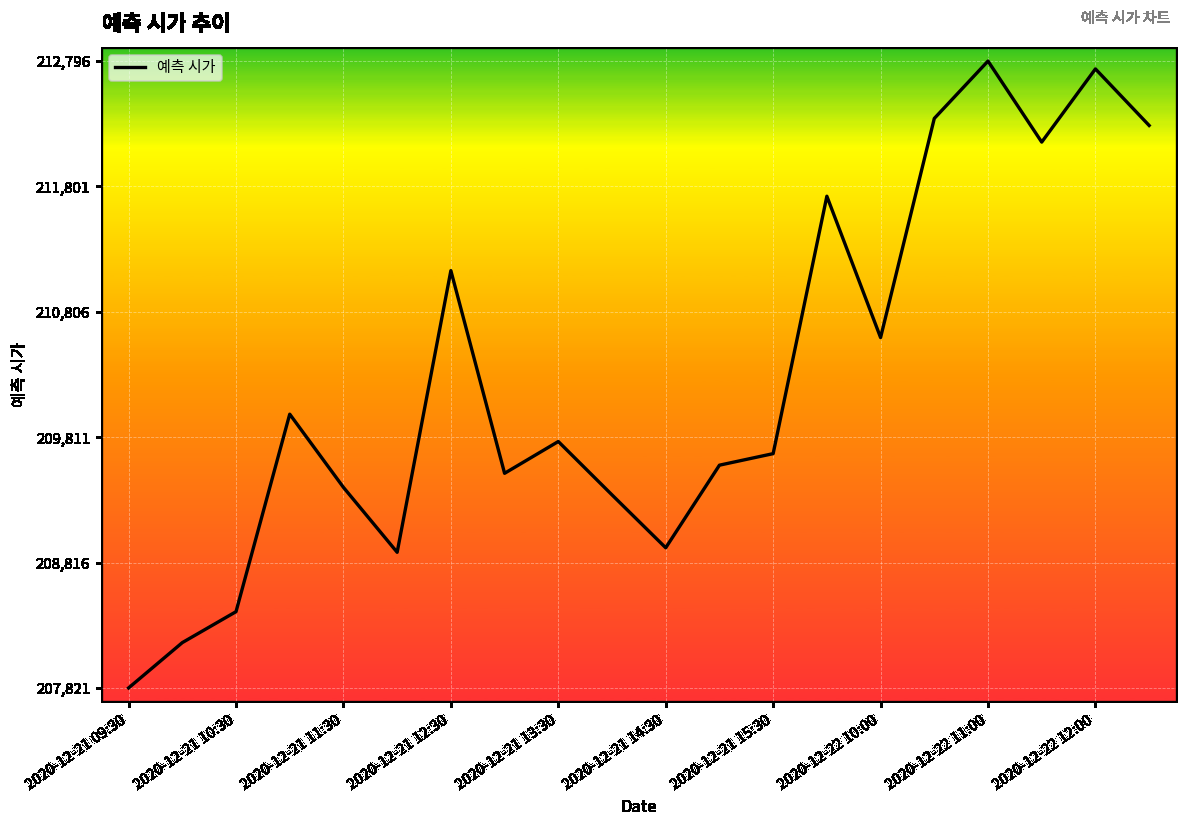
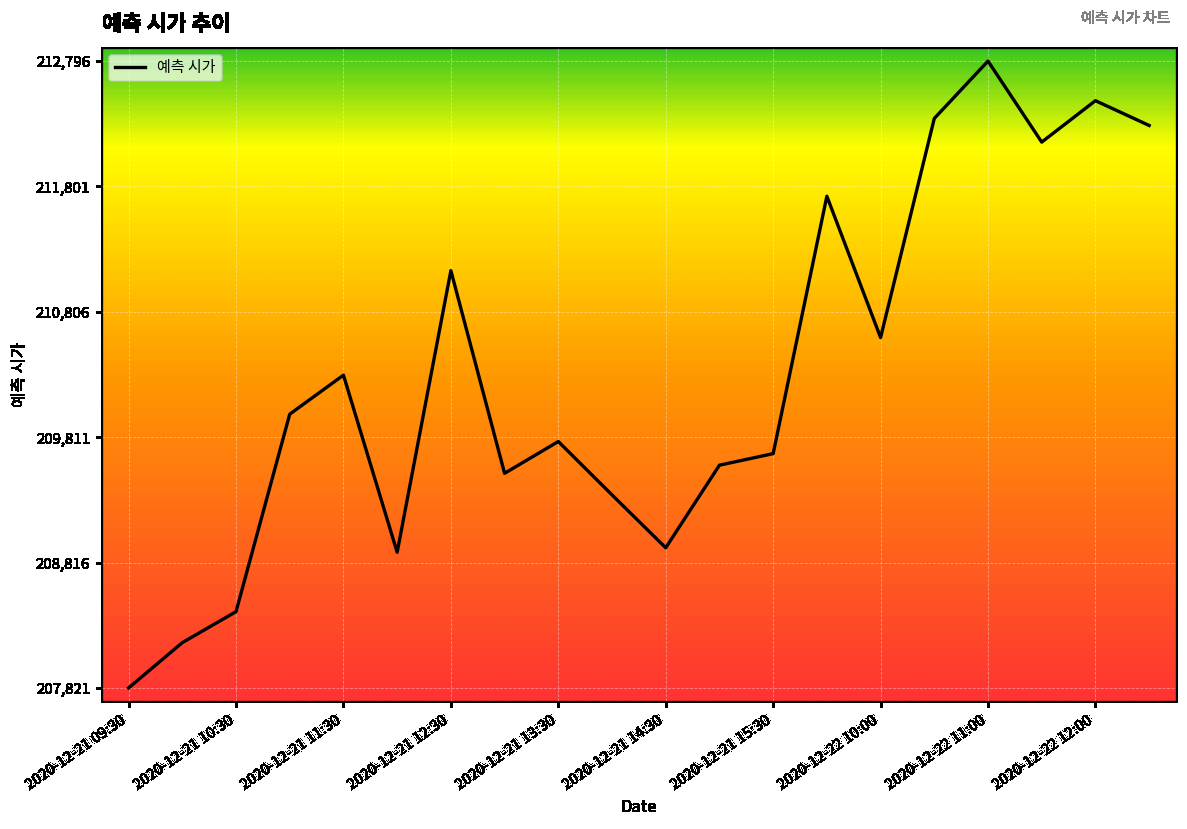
2020-12-21 11:30: 209,410 -> 210,300
2020-12-22 12:00: 212,730 -> 212,480
